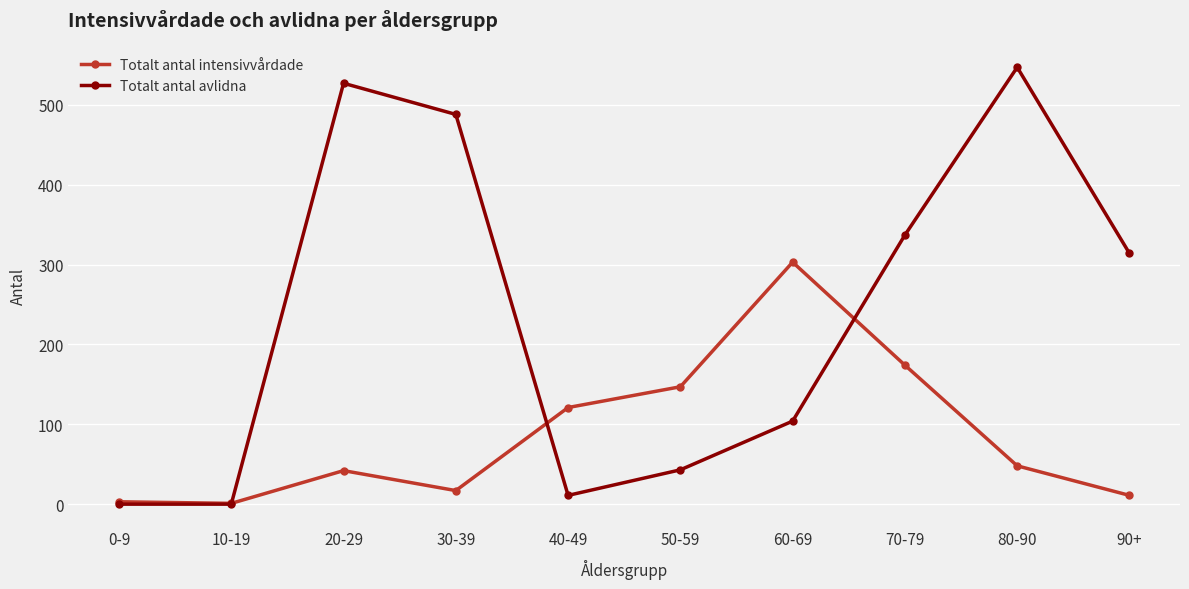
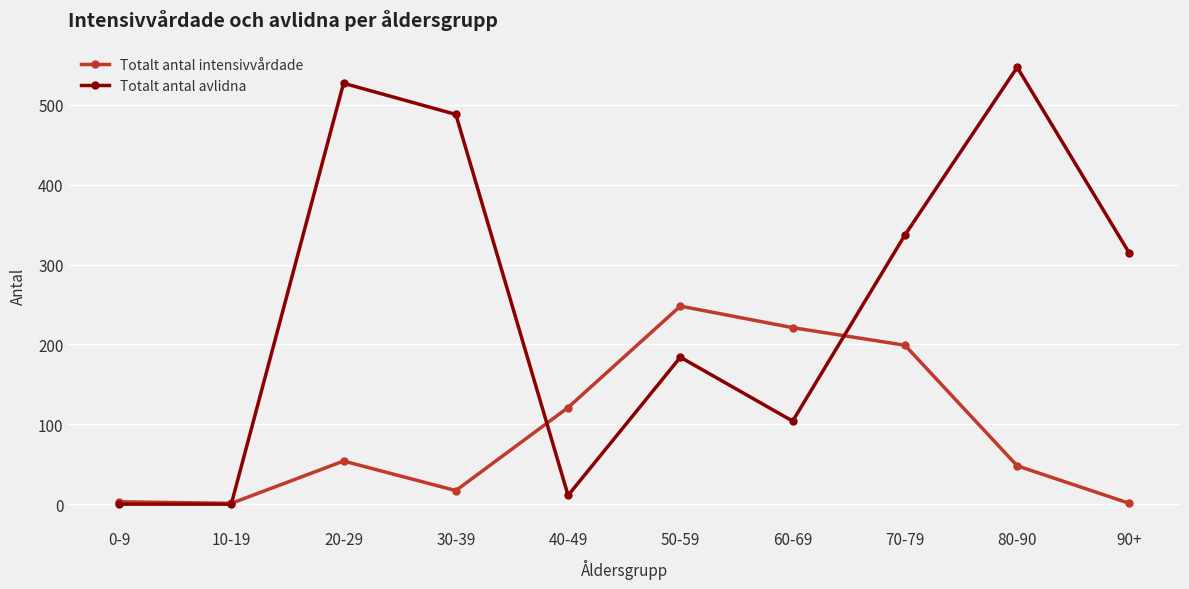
Totalt antal intensivvårdade, 20-29: 40 -> 50
Totalt antal intensivvårdade, 50-59: 150 -> 250
Totalt antal avlidna, 50-59: 40 -> 180
Totalt antal intensivvårdade, 60-69: 300 -> 220
Totalt antal intensivvårdade, 70-79: 170 -> 200
Totalt antal intensivvårdade, 90+: 10 -> 0
